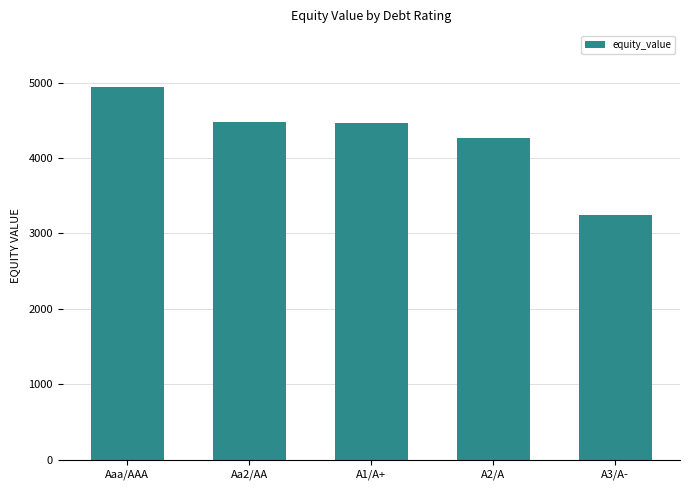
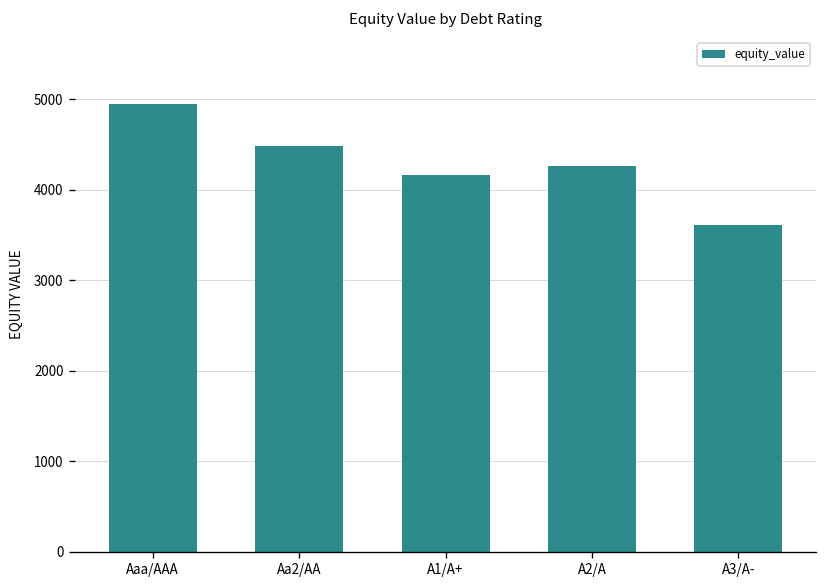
A1/A+: 4500 -> 4200
A3/A-: 3200 -> 3600
